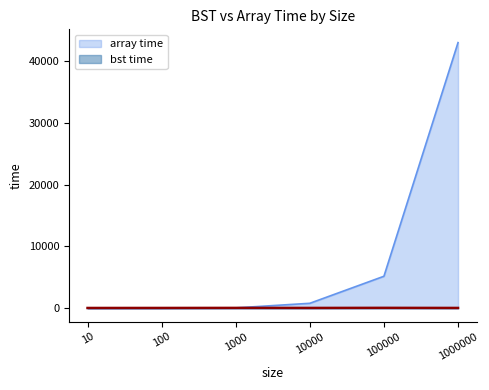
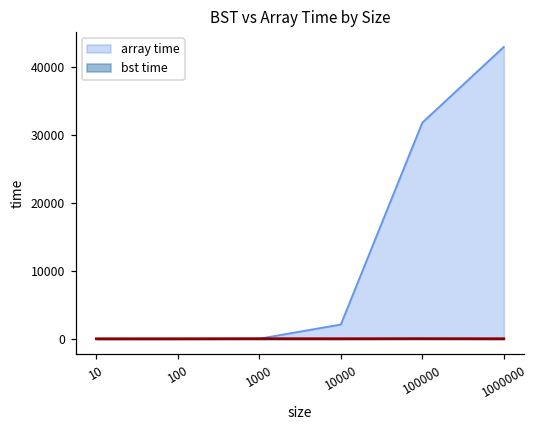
array time, 10000: 1000 -> 2000
array time, 100000: 5000 -> 32000
